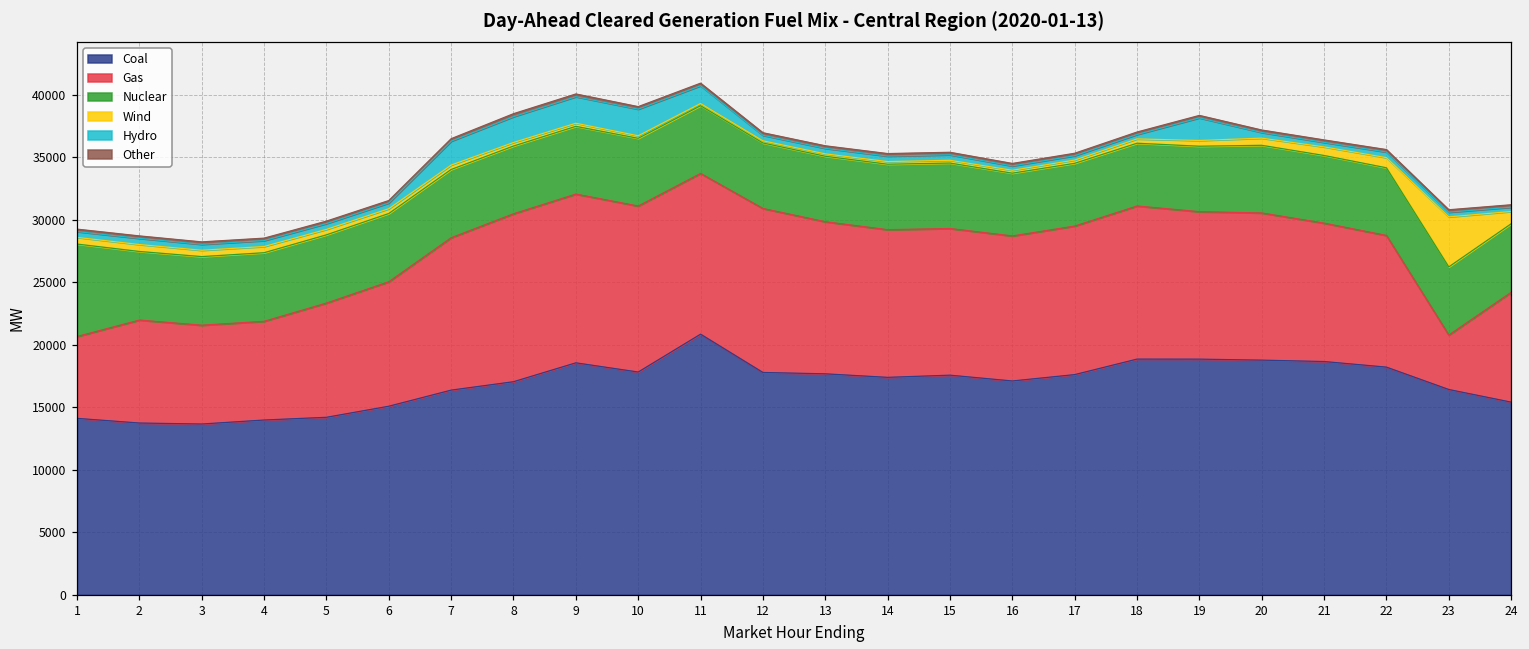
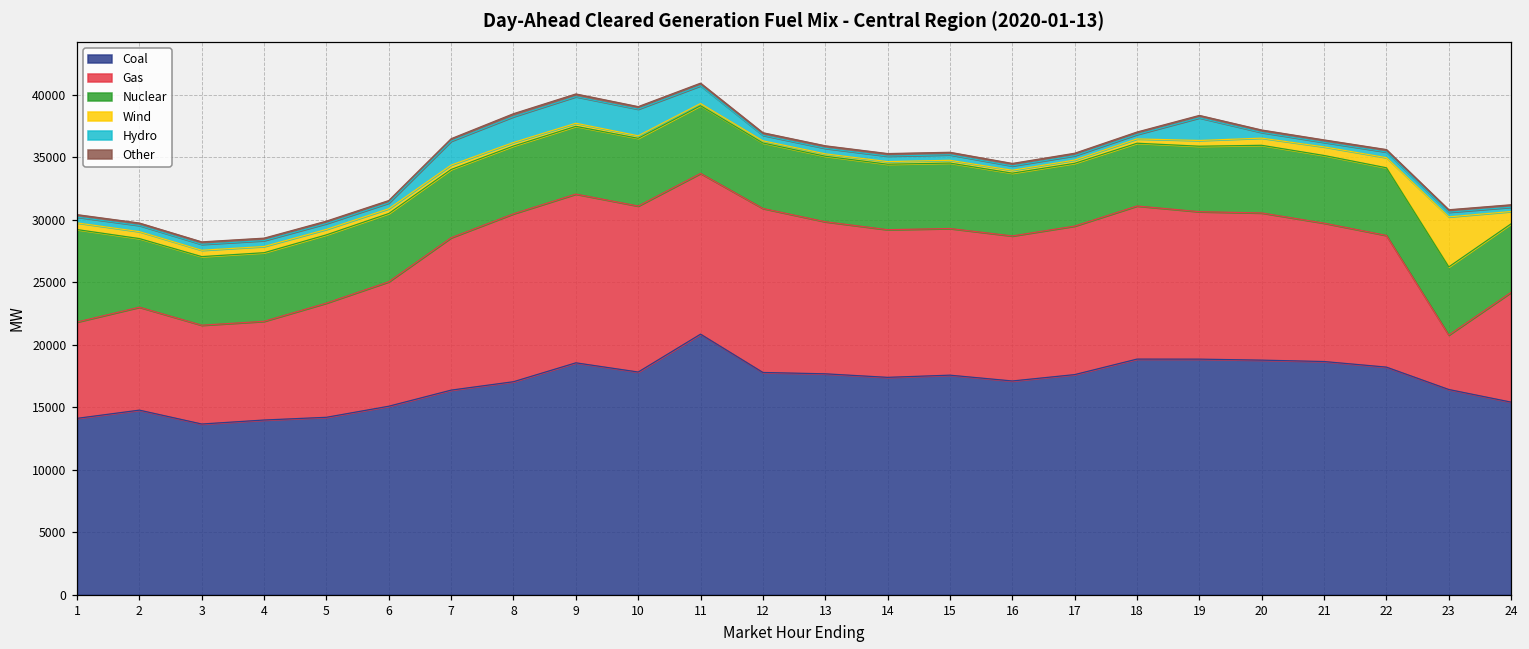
Gas, 1: 6500 -> 7700
Coal, 2: 13700 -> 14800
